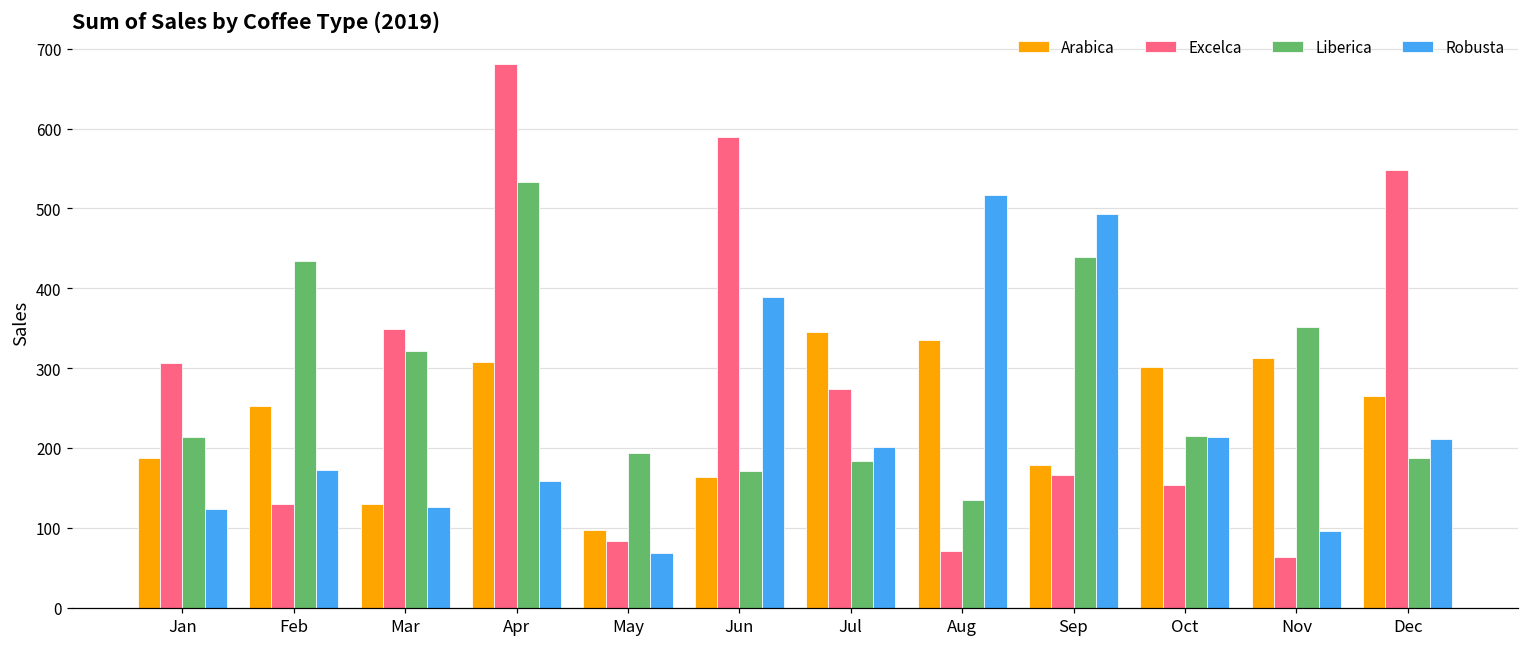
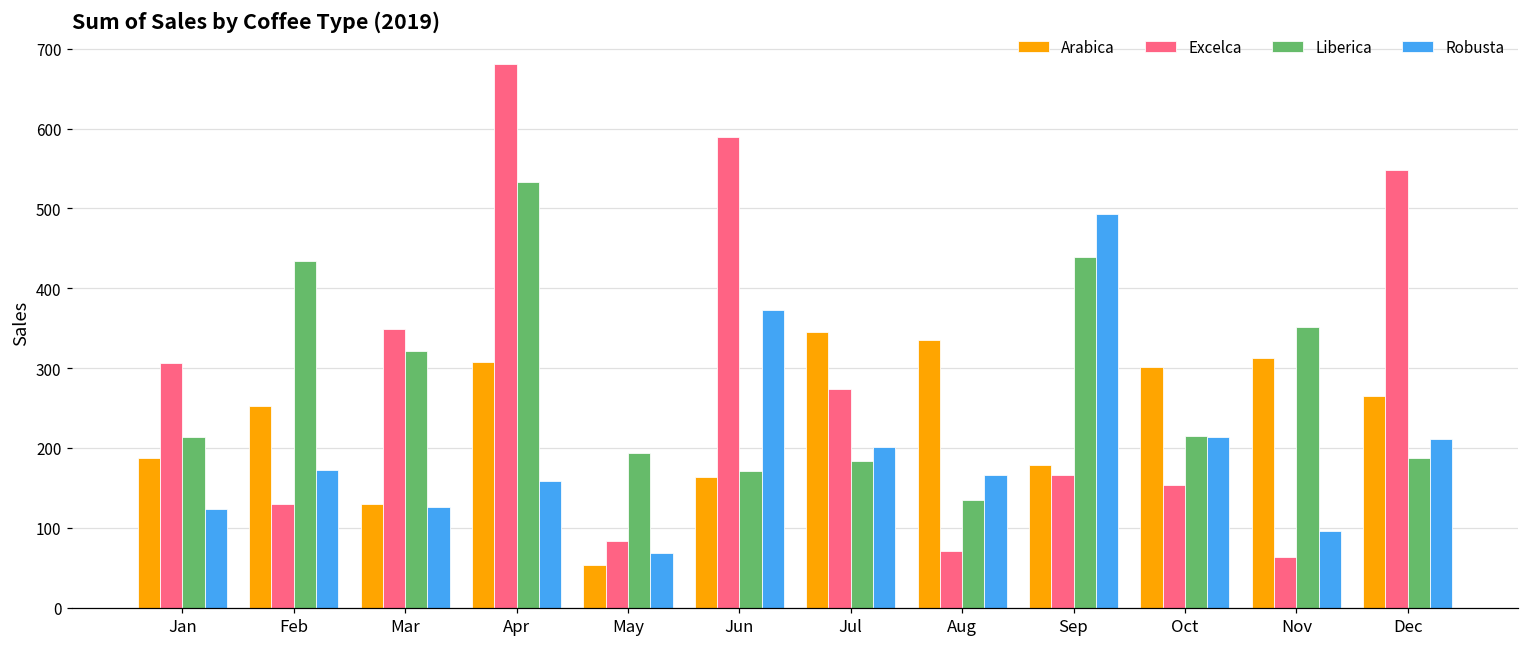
Arabica, May: 100 -> 50
Robusta, Jun: 390 -> 370
Robusta, Aug: 520 -> 170
